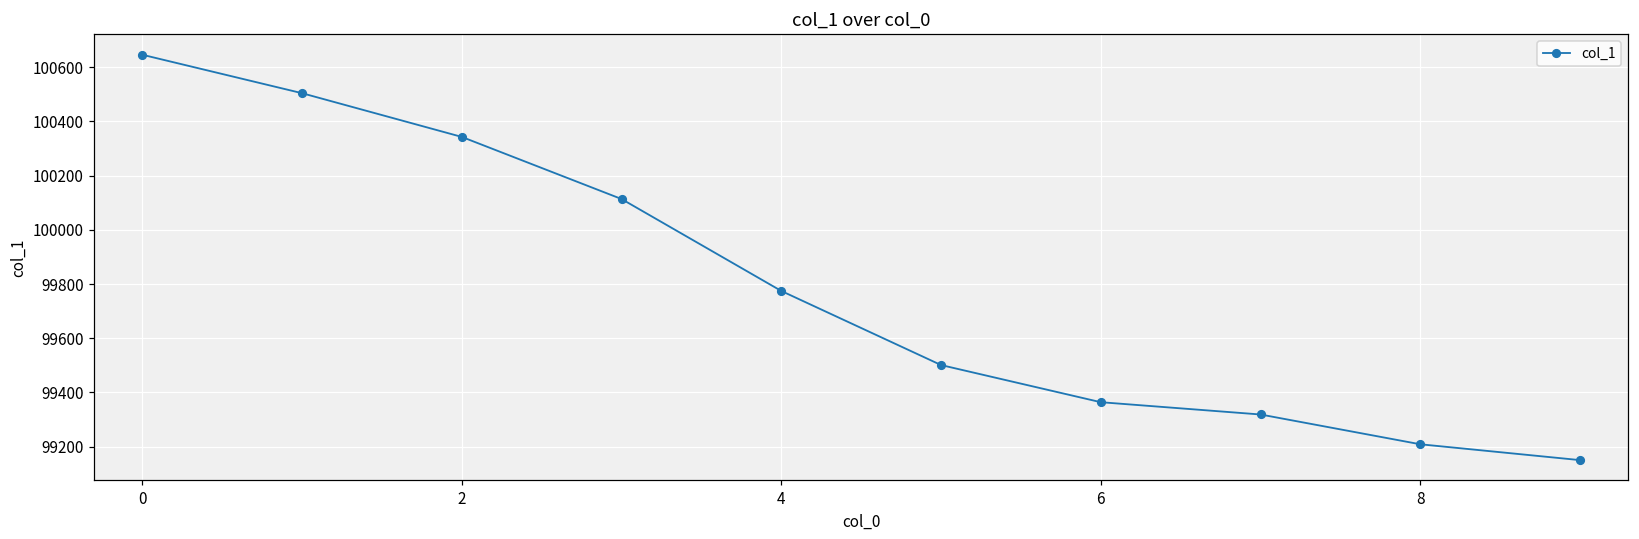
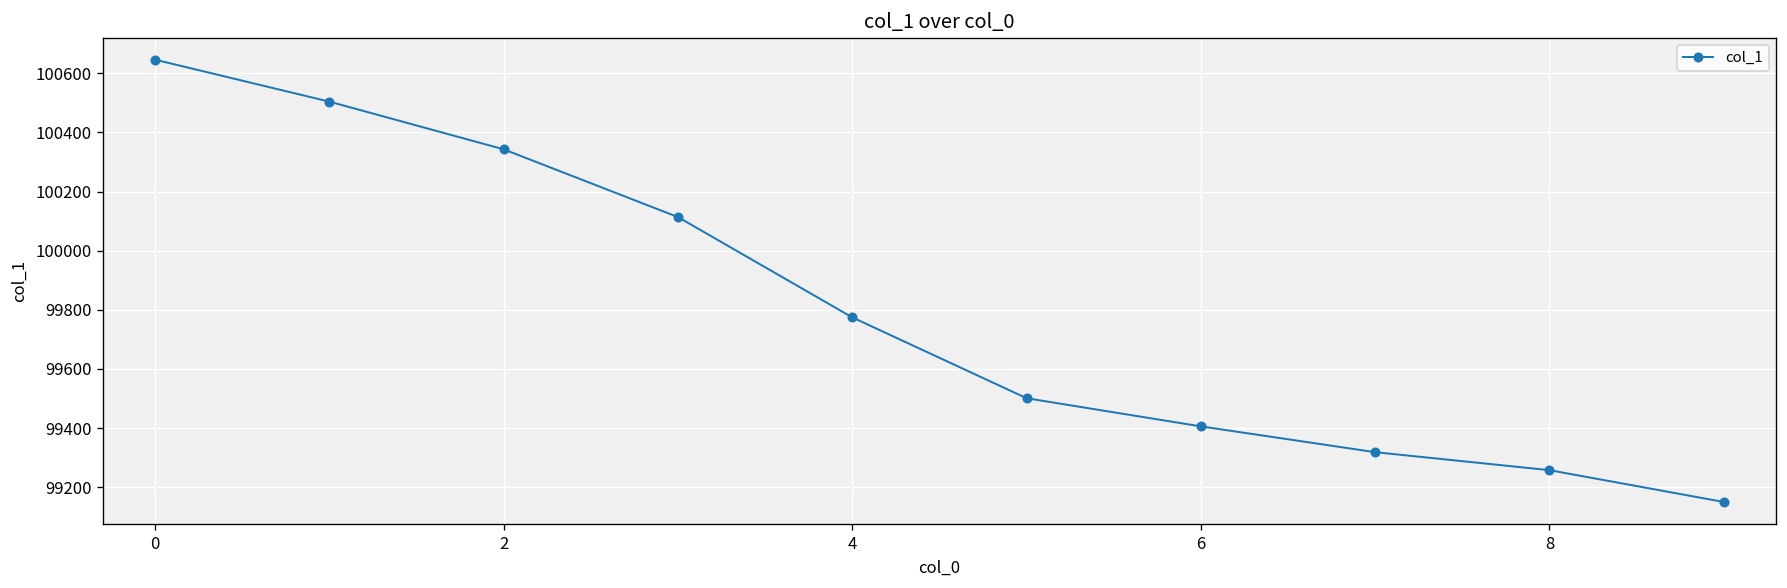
6: 99360 -> 99410
8: 99210 -> 99260
